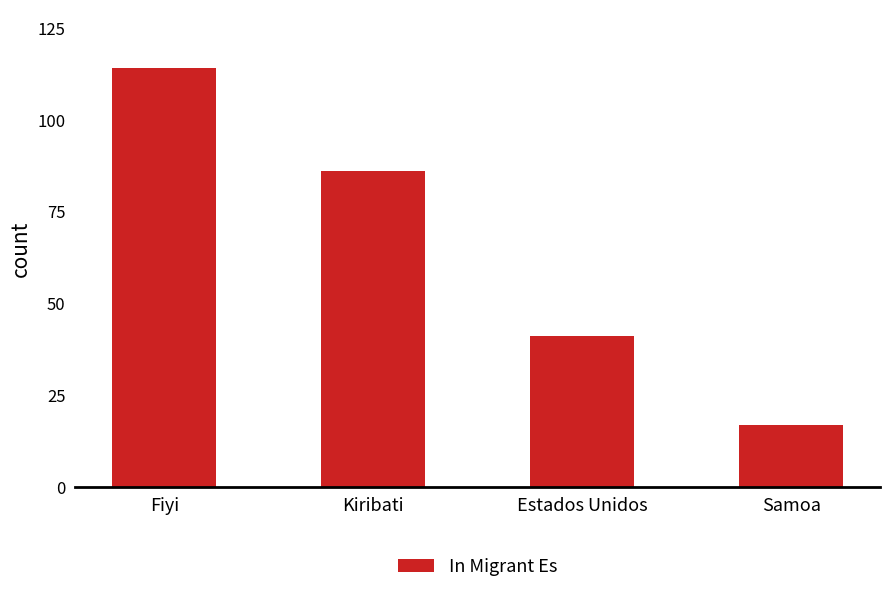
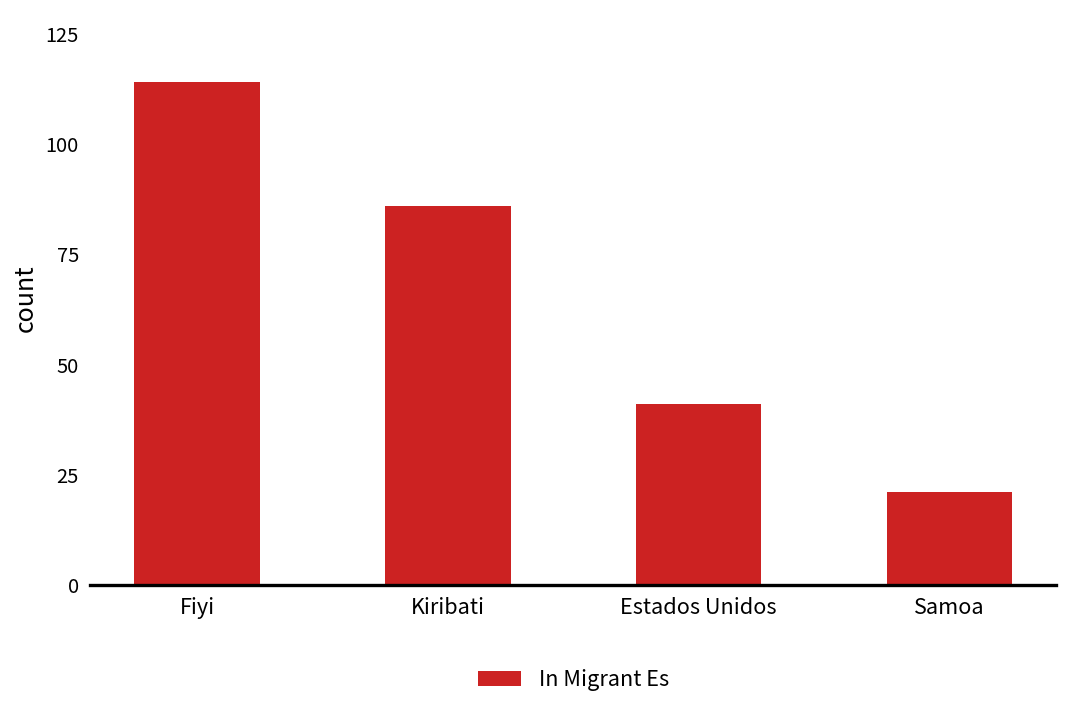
Samoa: 17 -> 21
